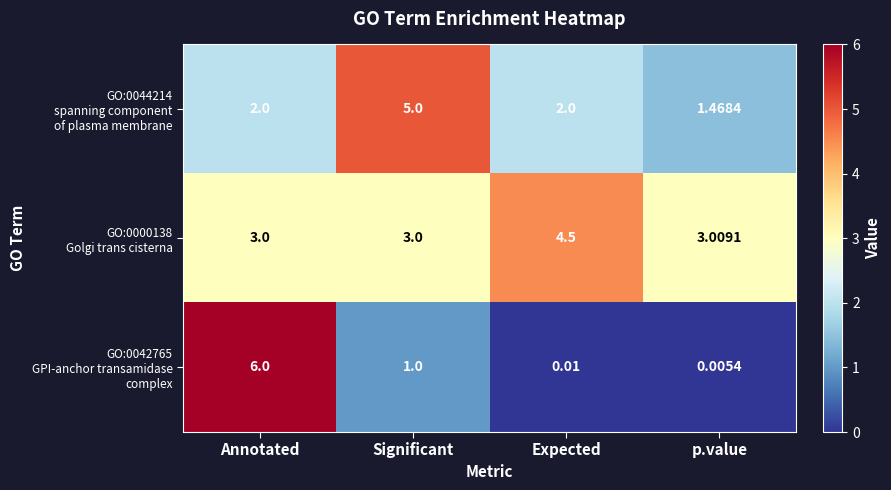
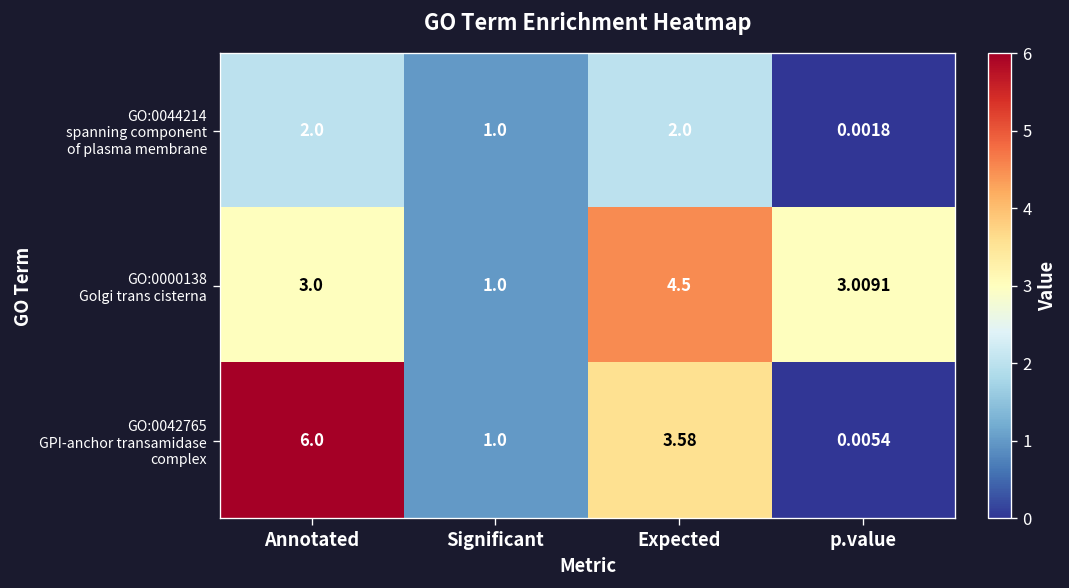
GO:0044214 spanning component of plasma membrane, Significant: 5.0 -> 1.0
GO:0044214 spanning component of plasma membrane, p.value: 1.4684 -> 0.0018
GO:0000138 Golgi trans cisterna, Significant: 3.0 -> 1.0
GO:0042765 GPI-anchor transamidase complex, Expected: 0.01 -> 3.58
